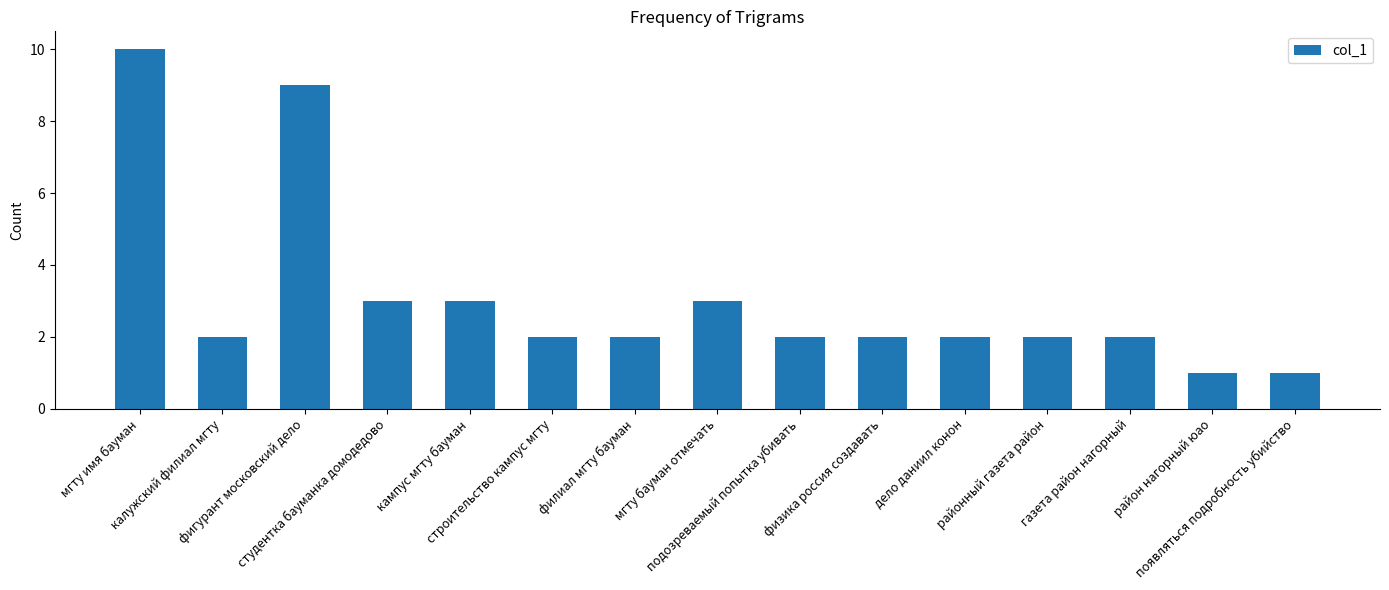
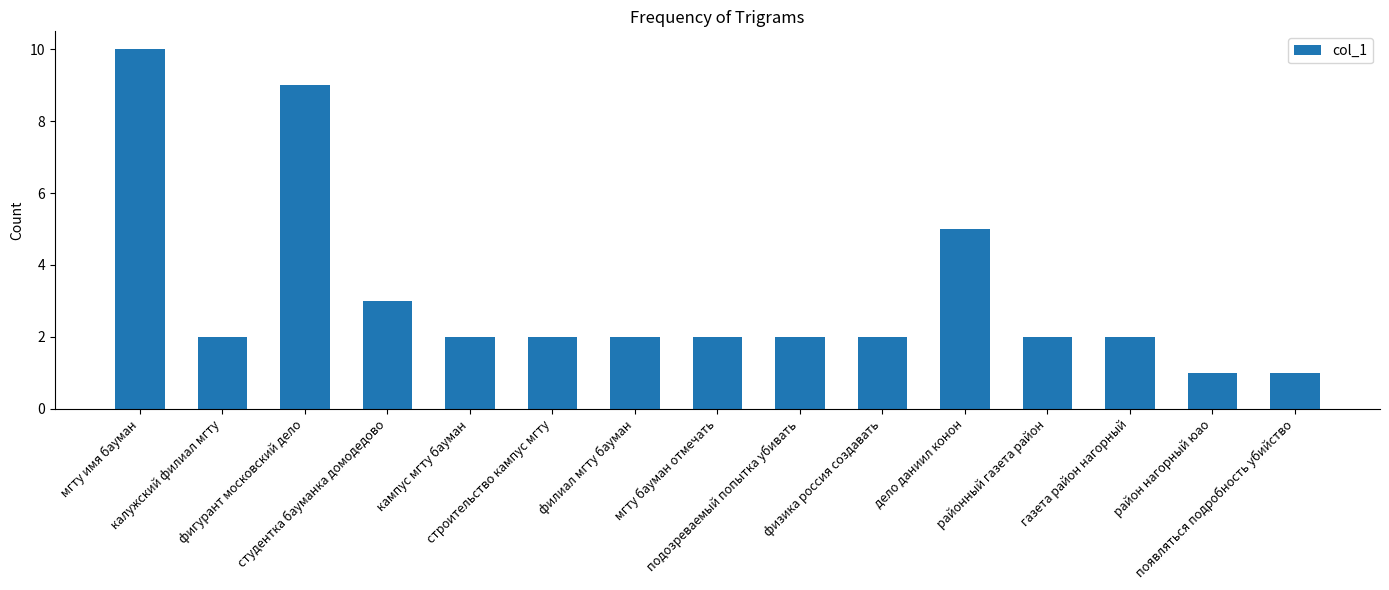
кампус мгту бауман: 3 -> 2
мгту бауман отмечать: 3 -> 2
дело даниил конон: 2 -> 5
